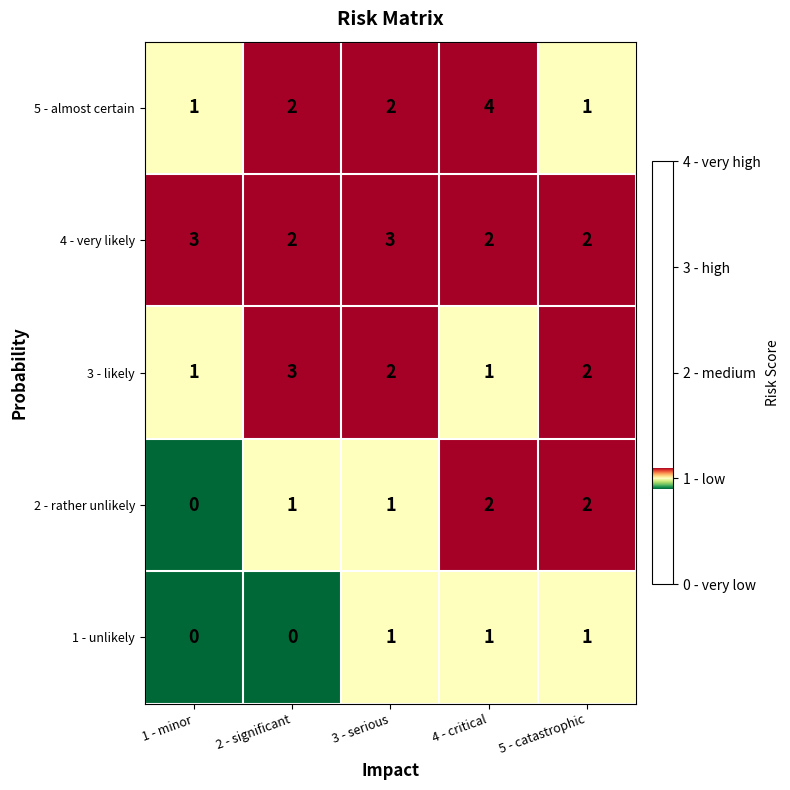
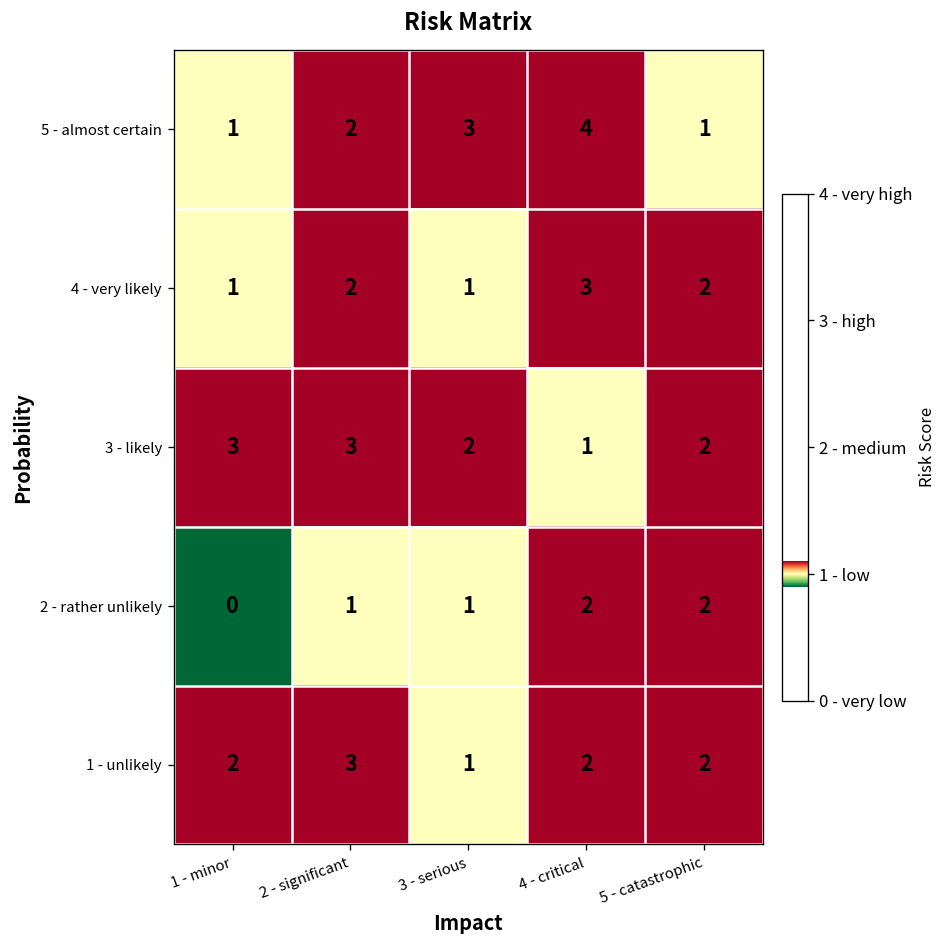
5 - almost certain, 3 - serious: 2 -> 3
4 - very likely, 1 - minor: 3 -> 1
4 - very likely, 3 - serious: 3 -> 1
4 - very likely, 4 - critical: 2 -> 3
3 - likely, 1 - minor: 1 -> 3
1 - unlikely, 1 - minor: 0 -> 2
1 - unlikely, 2 - significant: 0 -> 3
1 - unlikely, 4 - critical: 1 -> 2
1 - unlikely, 5 - catastrophic: 1 -> 2
